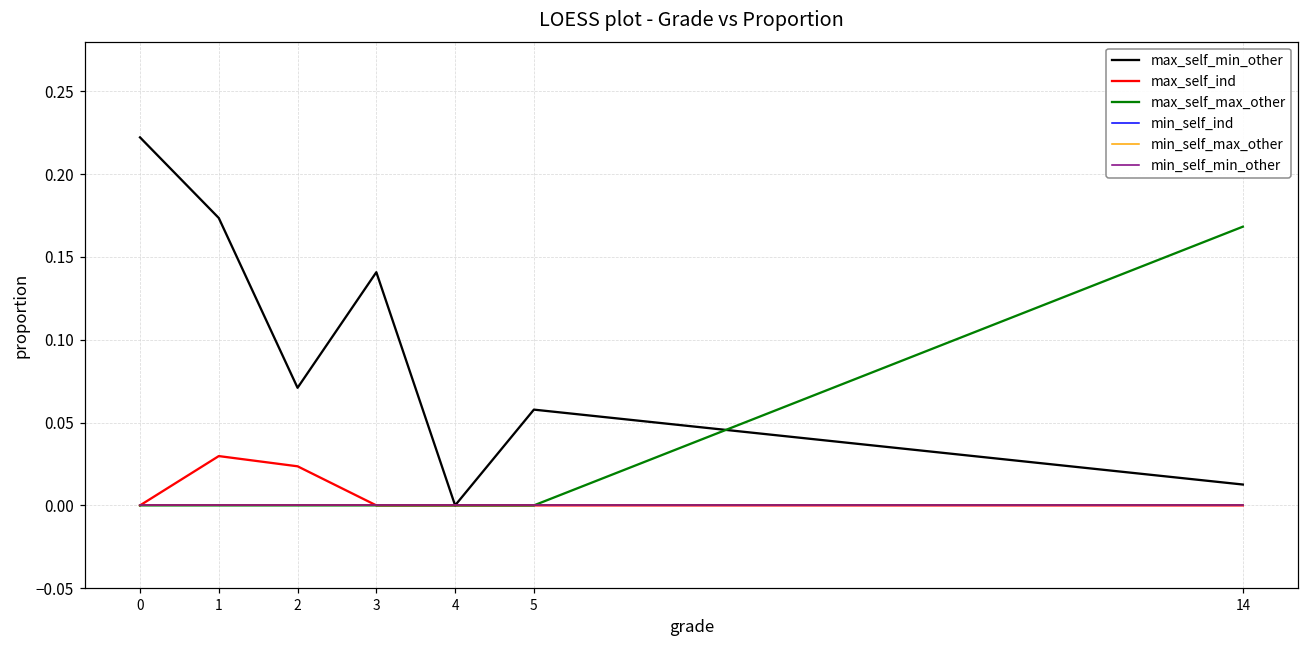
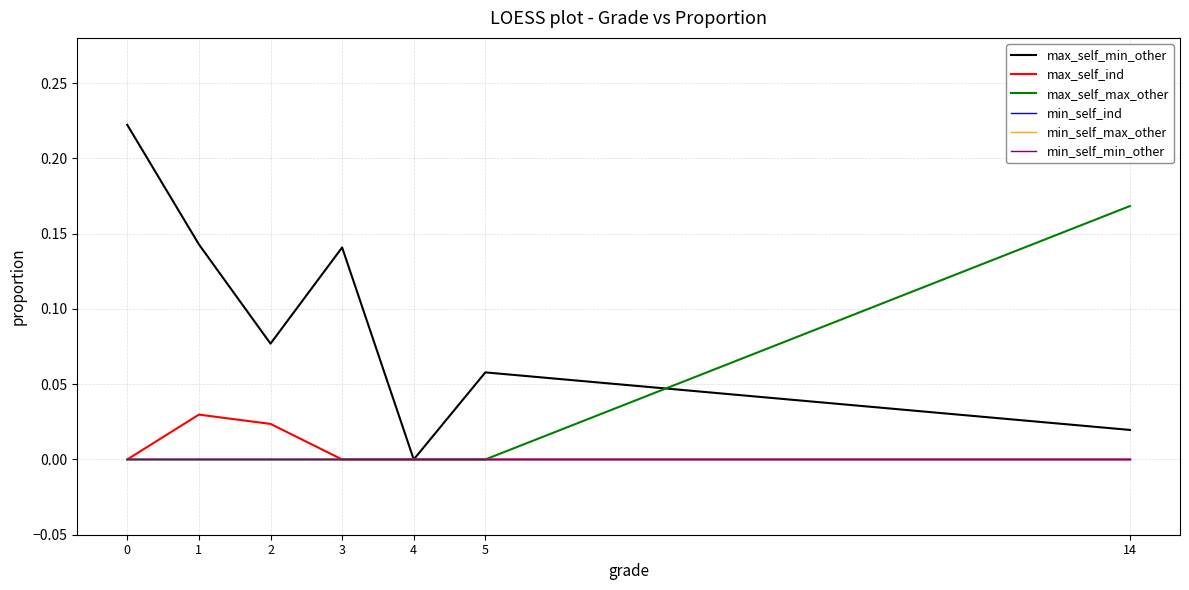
max_self_min_other, 1: 0.174 -> 0.143
max_self_min_other, 2: 0.071 -> 0.077
max_self_min_other, 14: 0.013 -> 0.020
